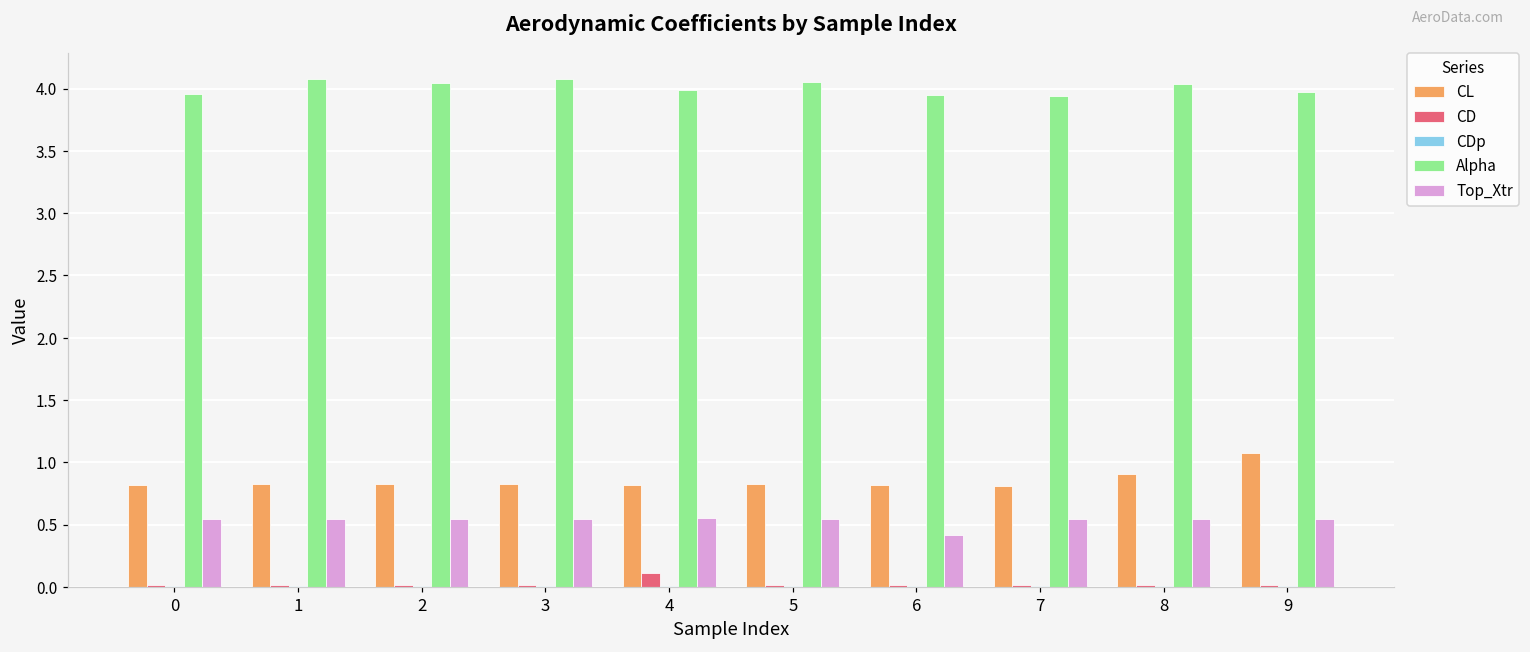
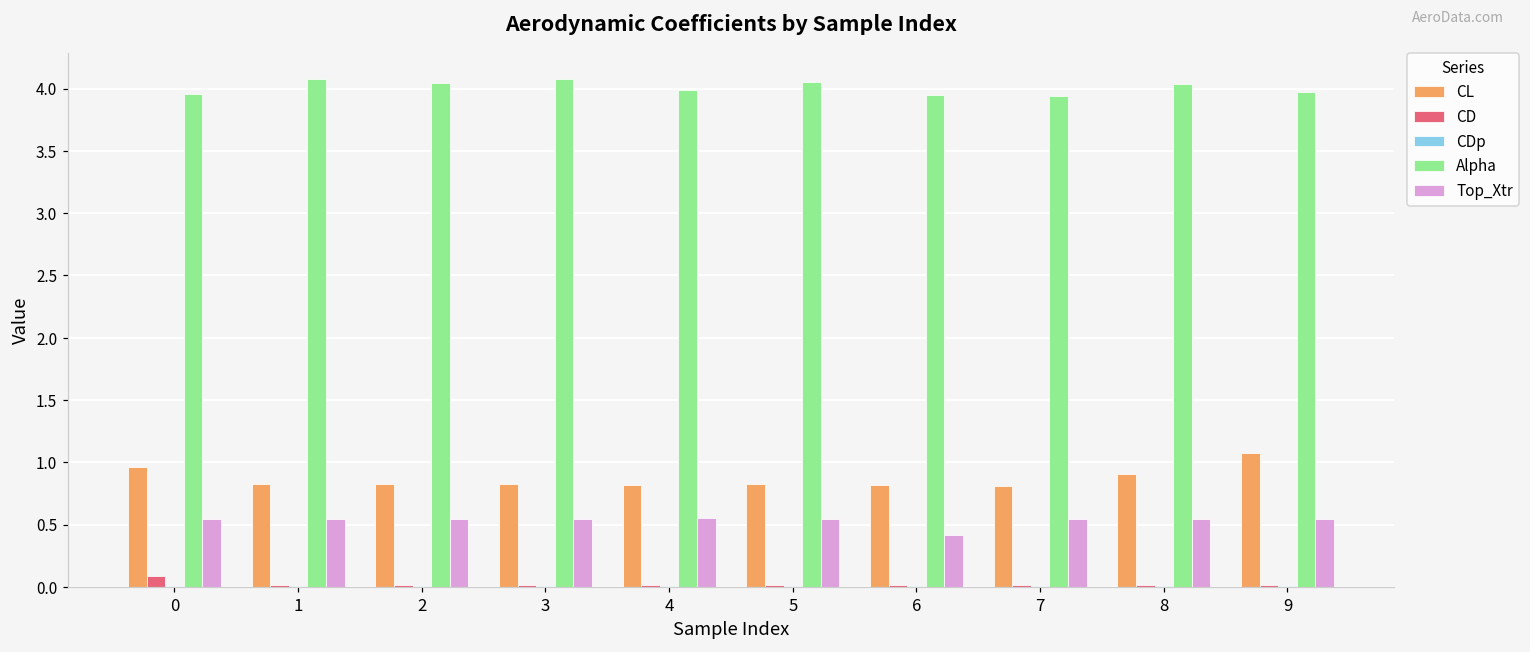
CL, 0: 0.81 -> 0.96
CD, 0: 0.01 -> 0.08
CD, 4: 0.11 -> 0.01
